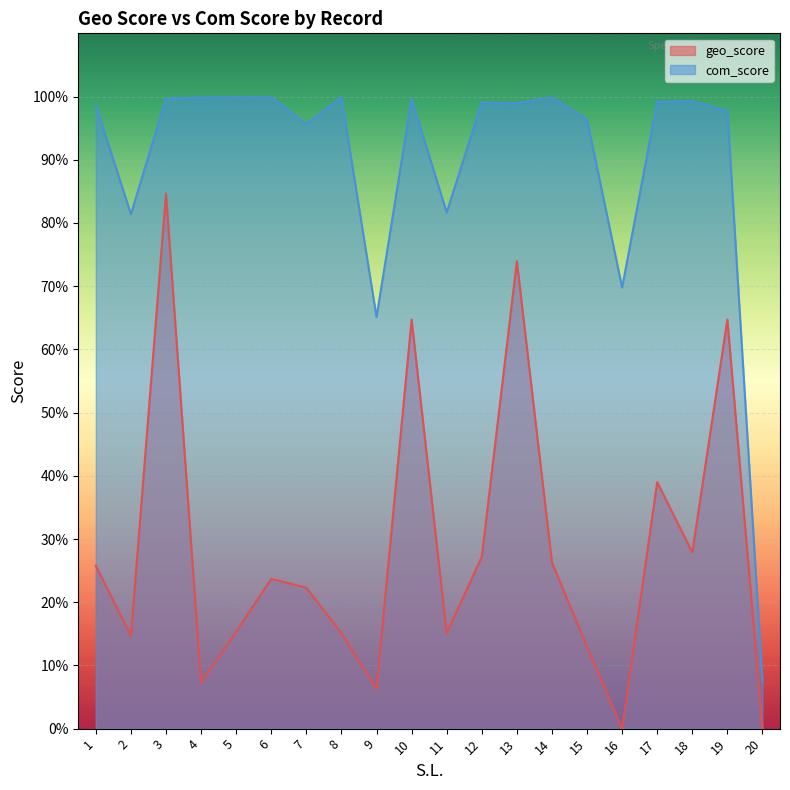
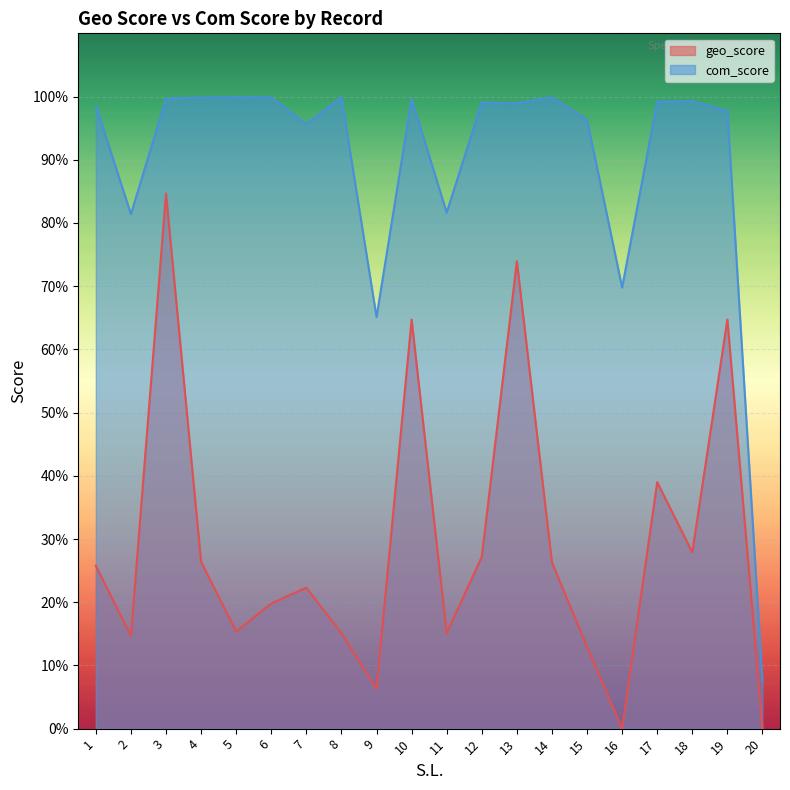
geo_score, 4: 7% -> 26%
geo_score, 6: 24% -> 20%
